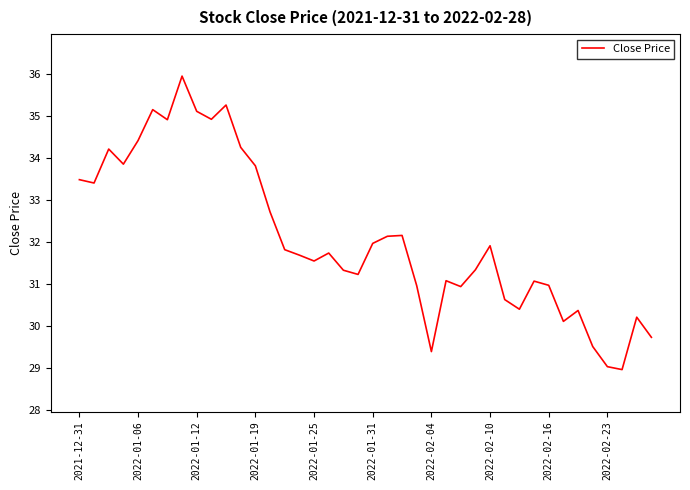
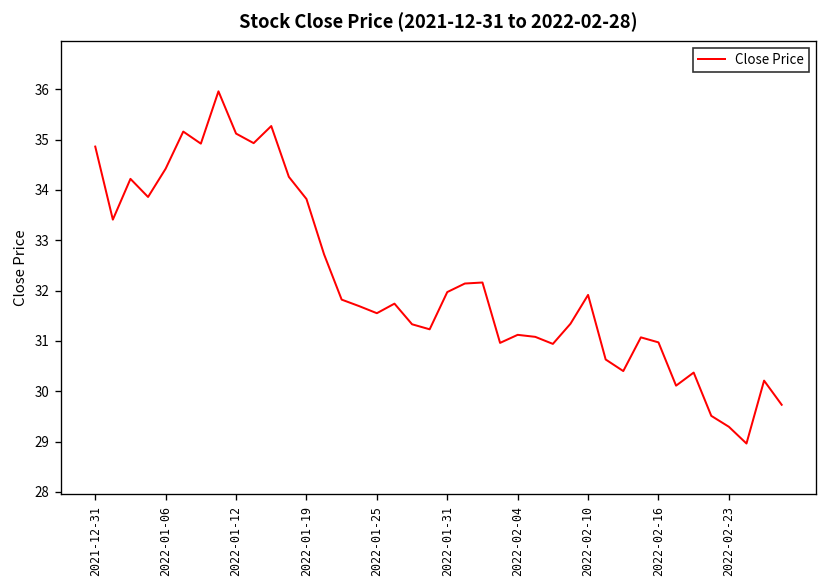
2021-12-31: 33.5 -> 34.9
2022-02-04: 29.4 -> 31.1
2022-02-23: 29.0 -> 29.3
